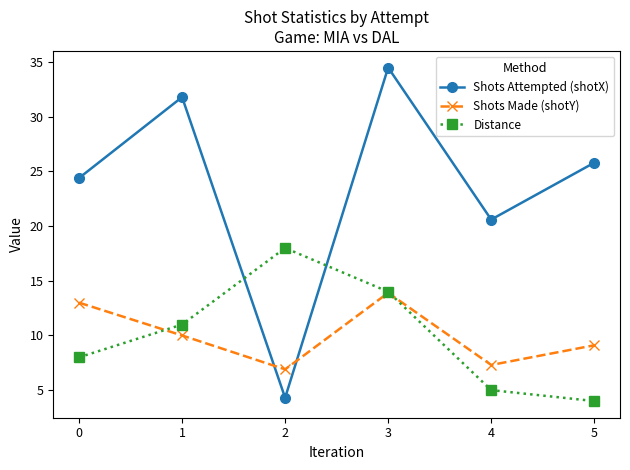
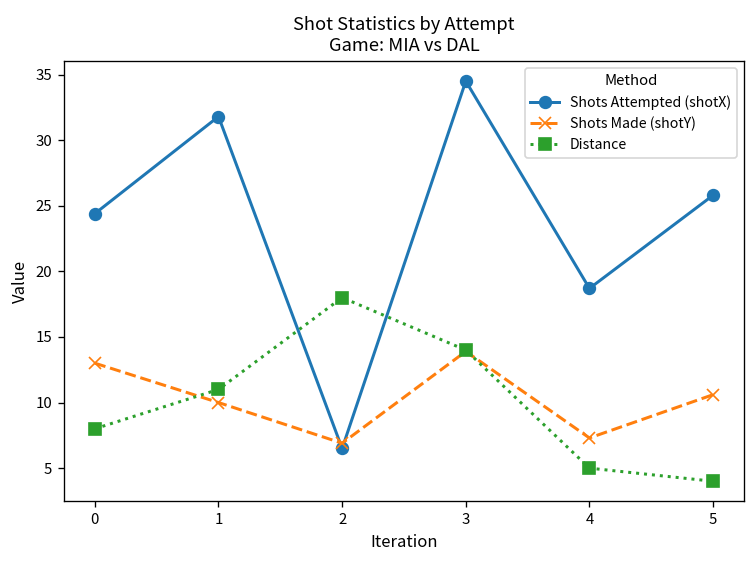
Shots Attempted (shotX), 2: 4.3 -> 6.5
Shots Attempted (shotX), 4: 20.6 -> 18.7
Shots Made (shotY), 5: 9.1 -> 10.6
